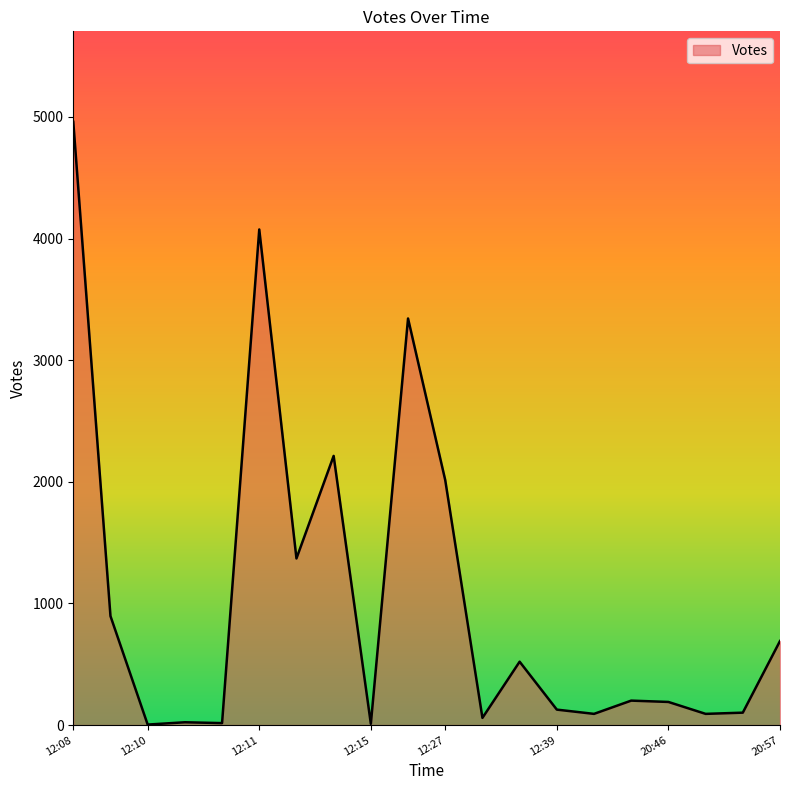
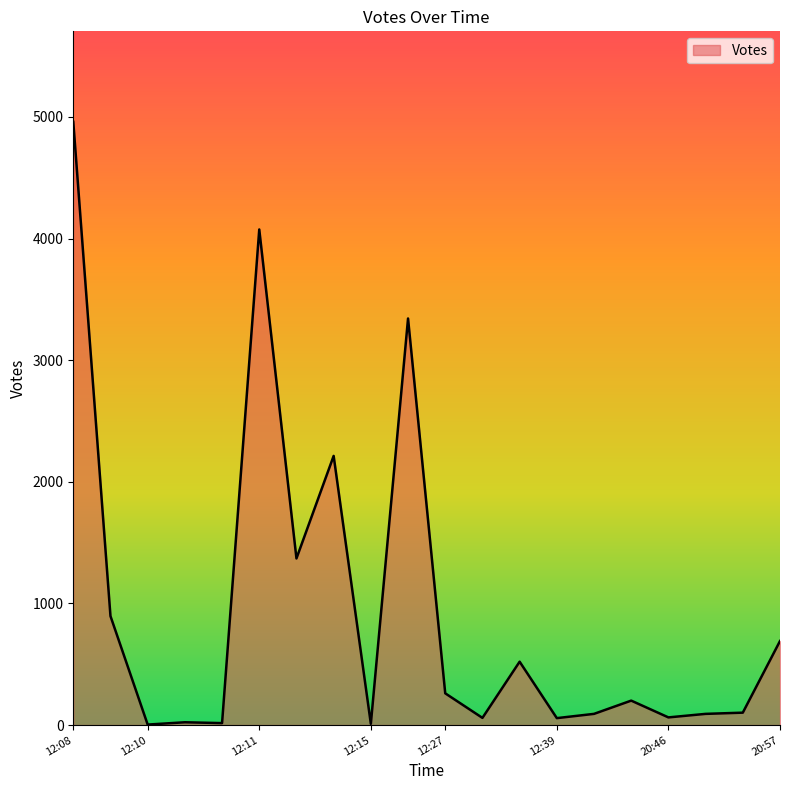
12:27: 2010 -> 260
12:39: 130 -> 60
20:46: 190 -> 60
